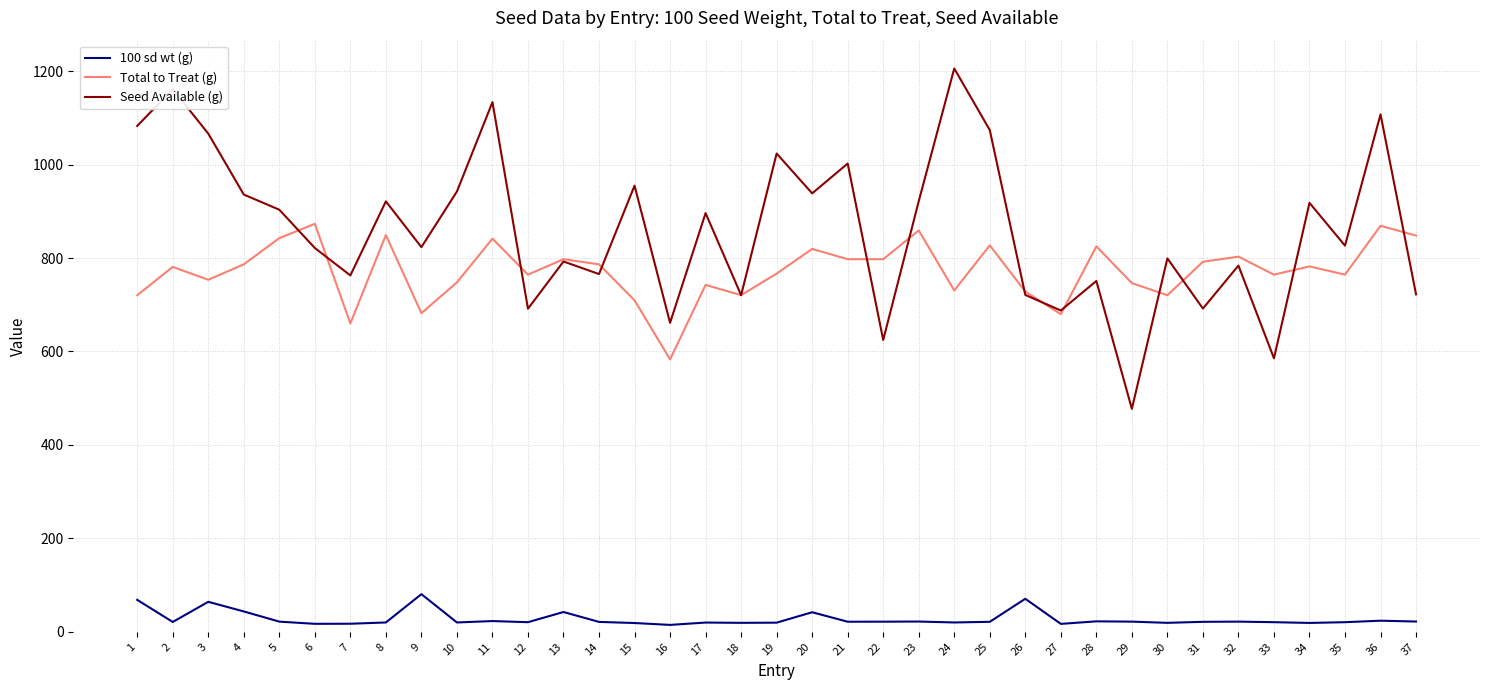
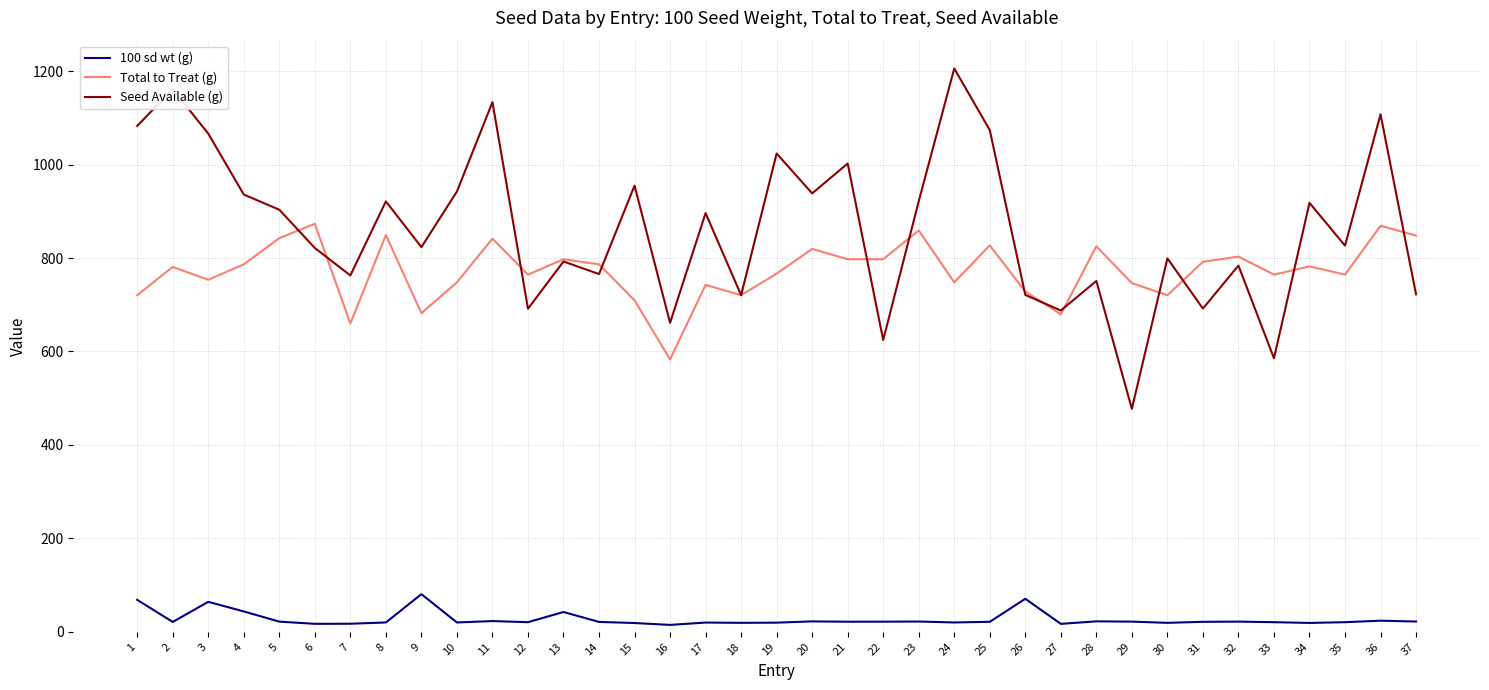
100 sd wt (g), 20: 40 -> 20
Total to Treat (g), 24: 730 -> 750
